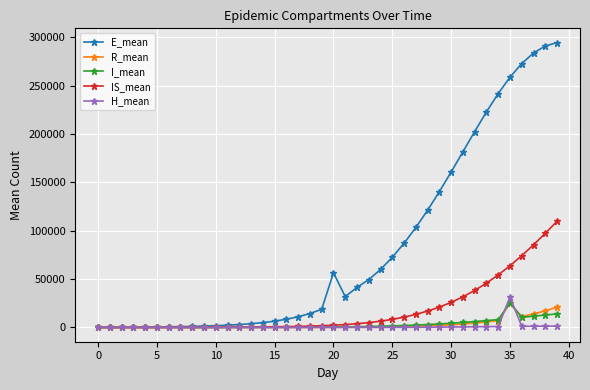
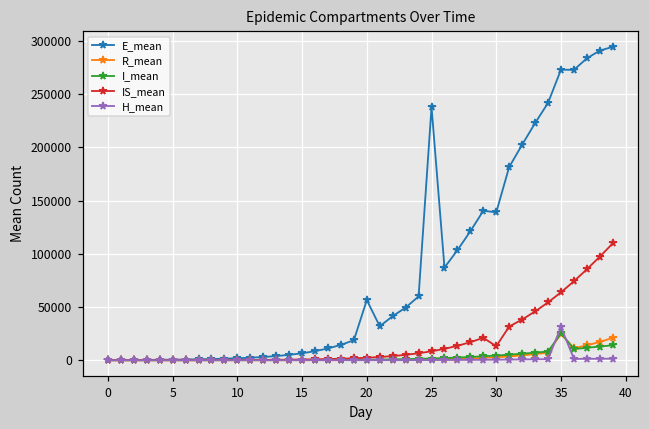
E_mean, 25: 70000 -> 240000
E_mean, 30: 160000 -> 140000
IS_mean, 30: 30000 -> 10000
E_mean, 35: 260000 -> 270000
